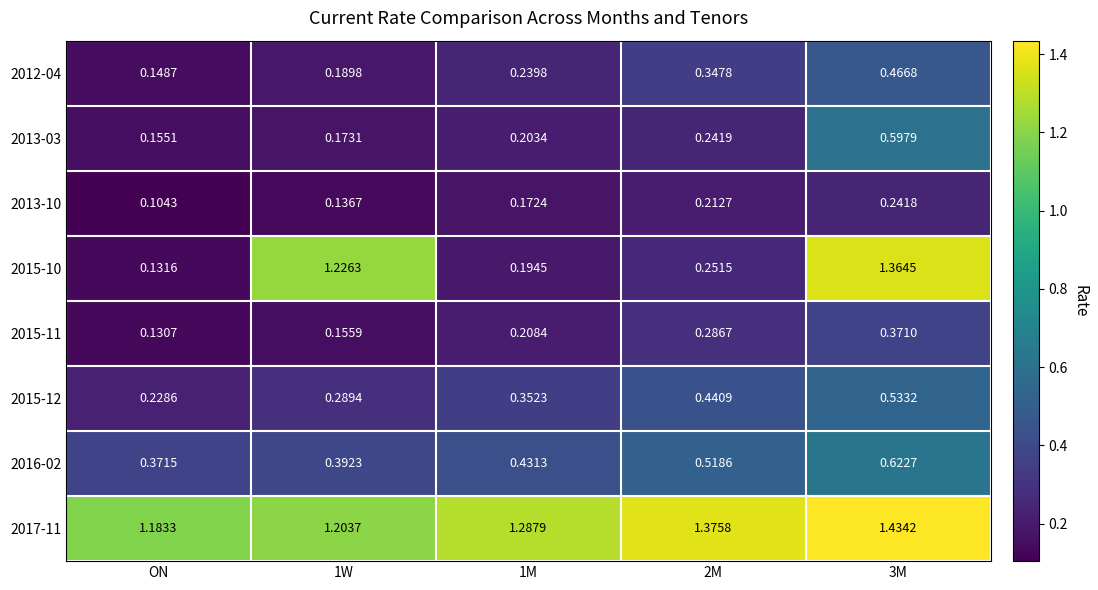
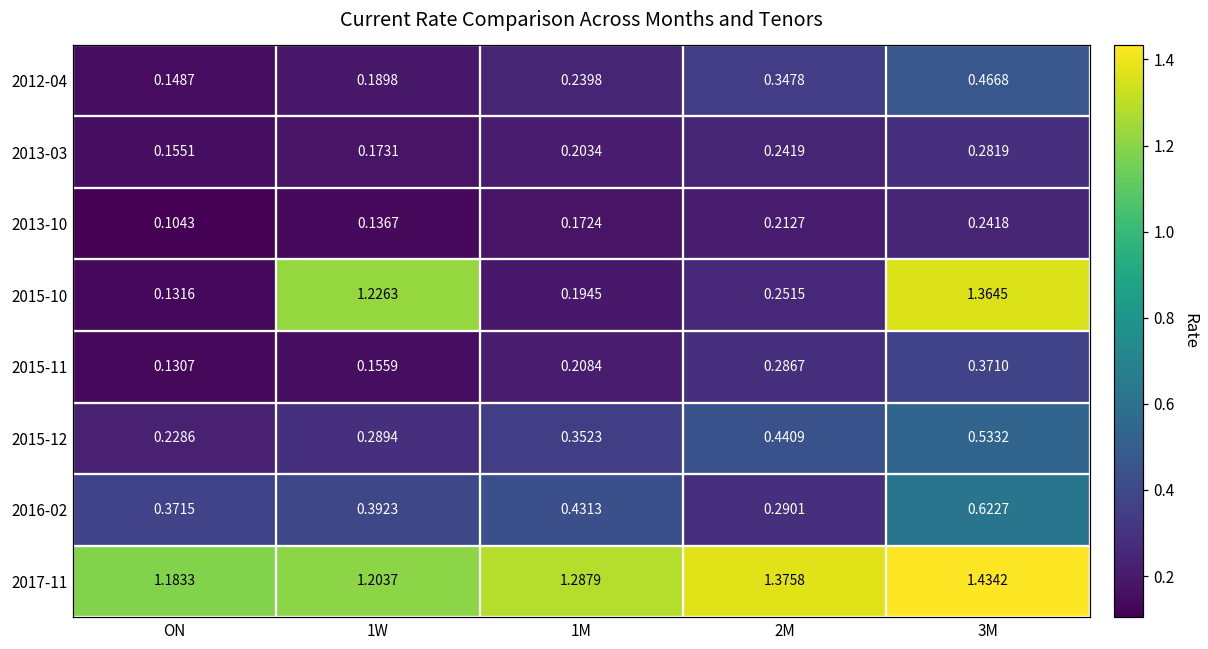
2013-03, 3M: 0.5979 -> 0.2819
2016-02, 2M: 0.5186 -> 0.2901
